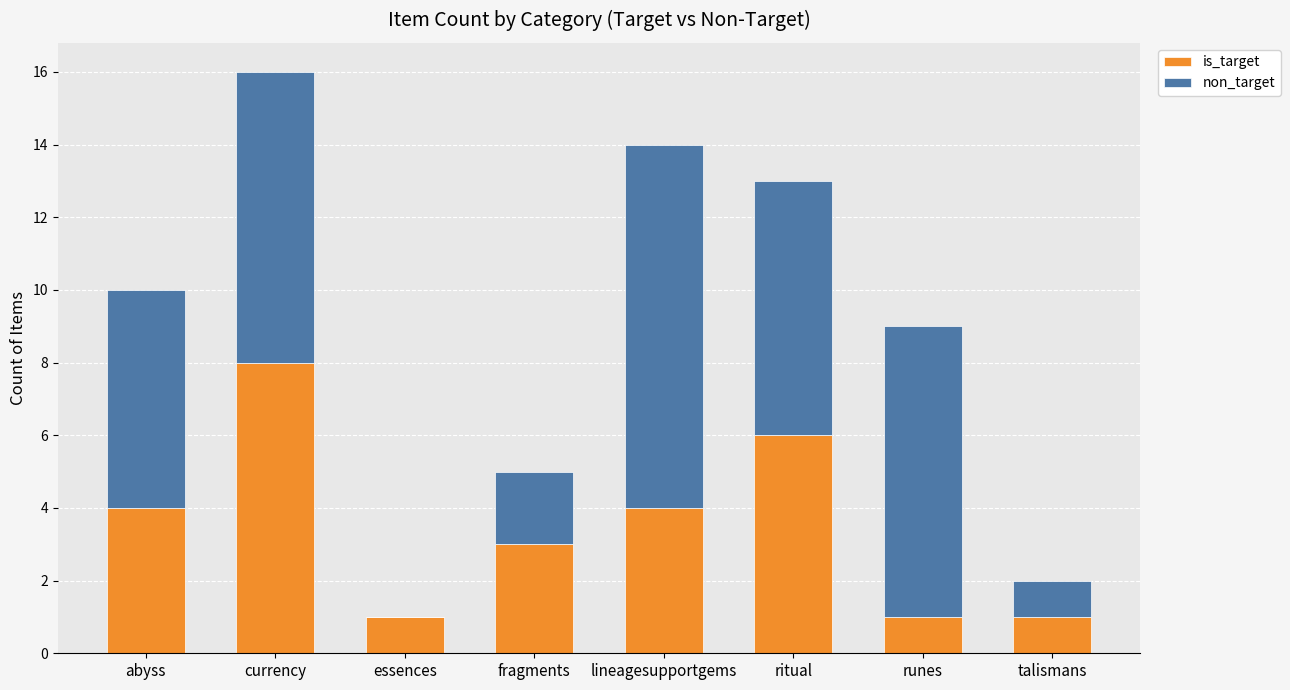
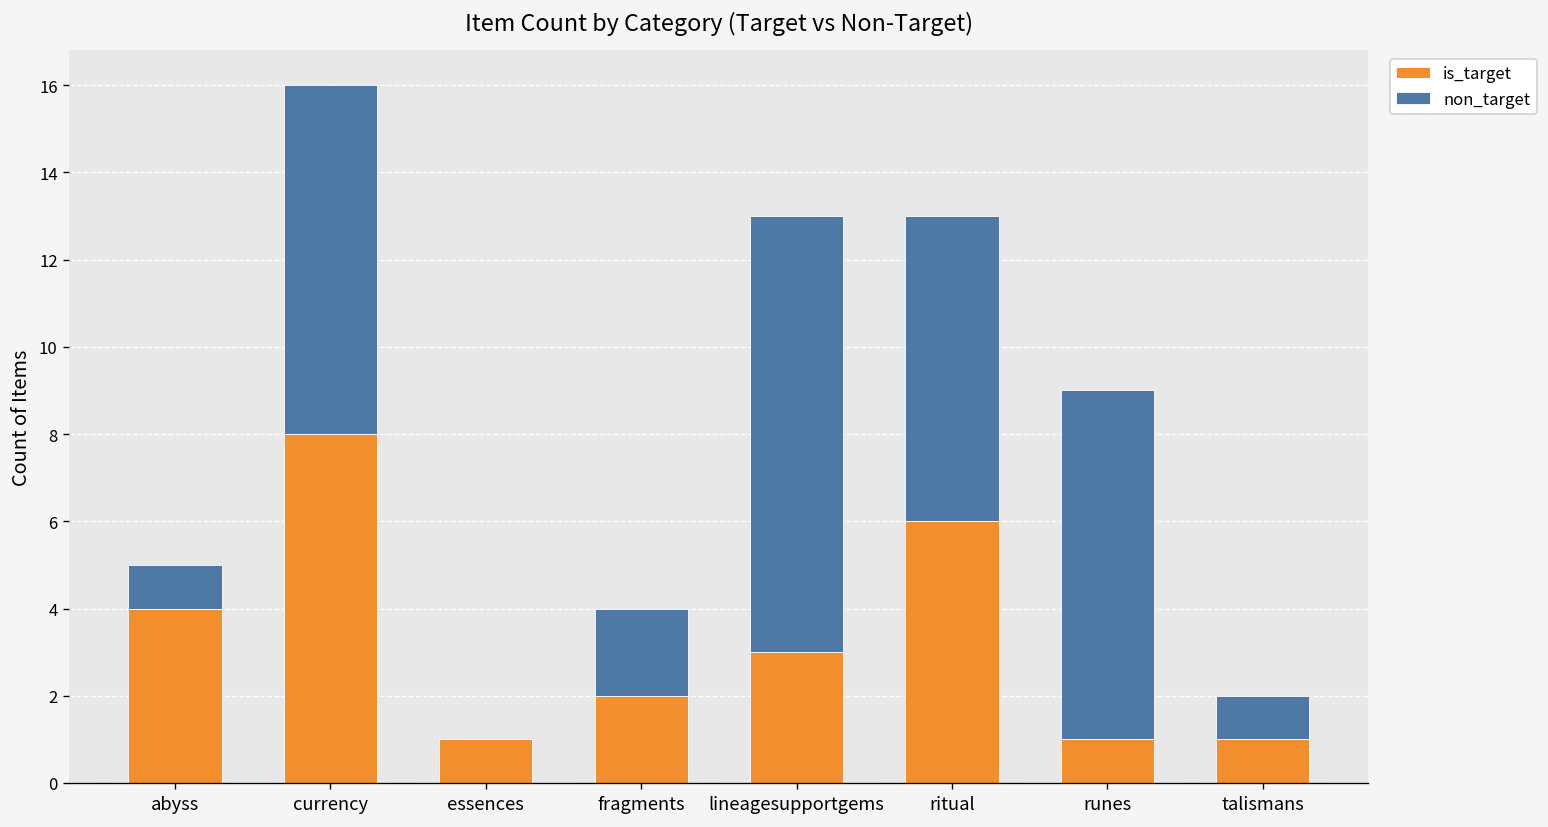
non_target, abyss: 6 -> 1
is_target, fragments: 3 -> 2
is_target, lineagesupportgems: 4 -> 3
